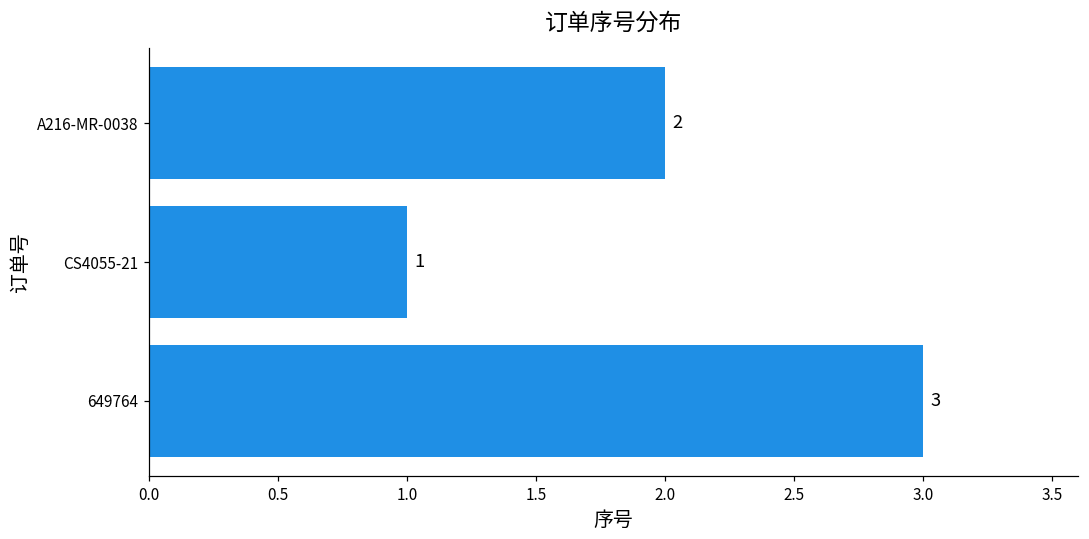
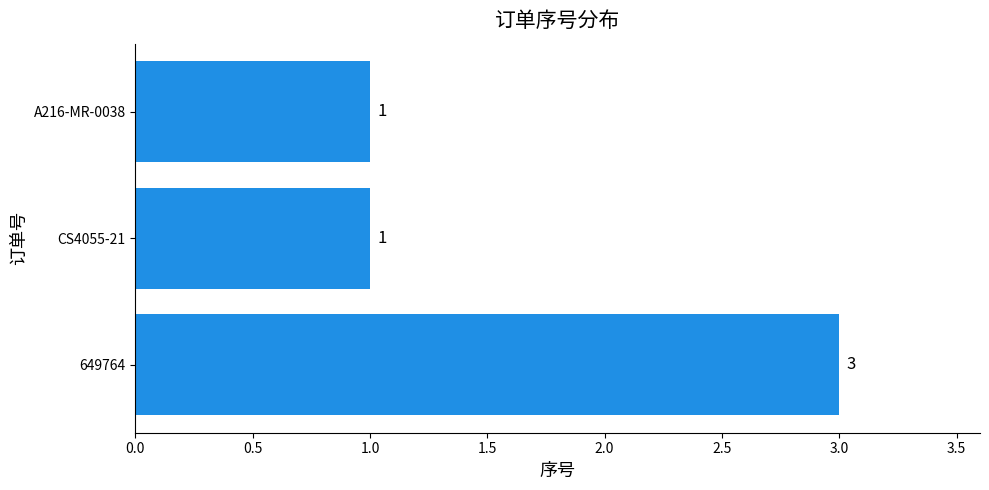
A216-MR-0038: 2 -> 1
